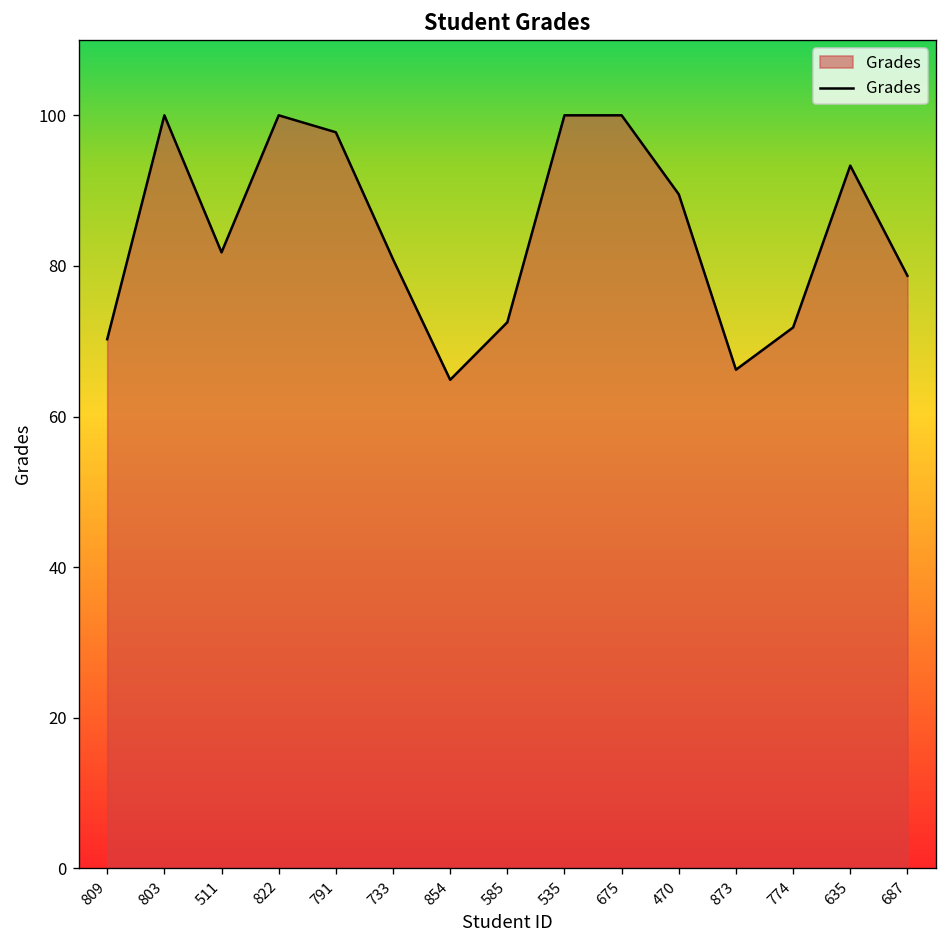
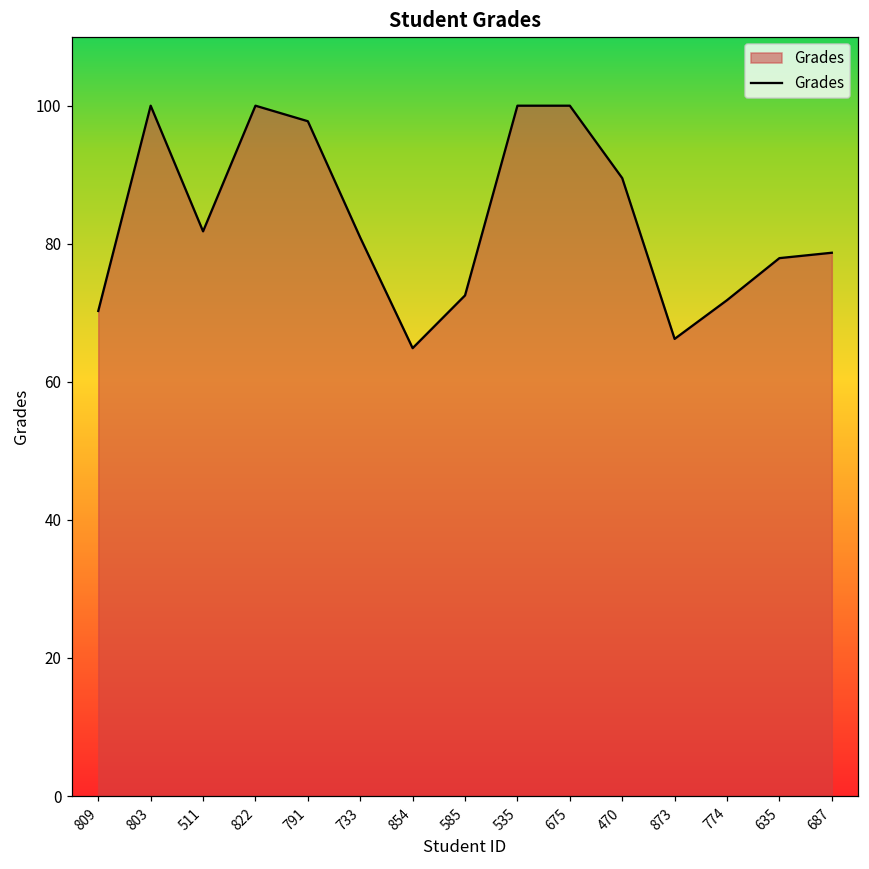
635: 93 -> 78
